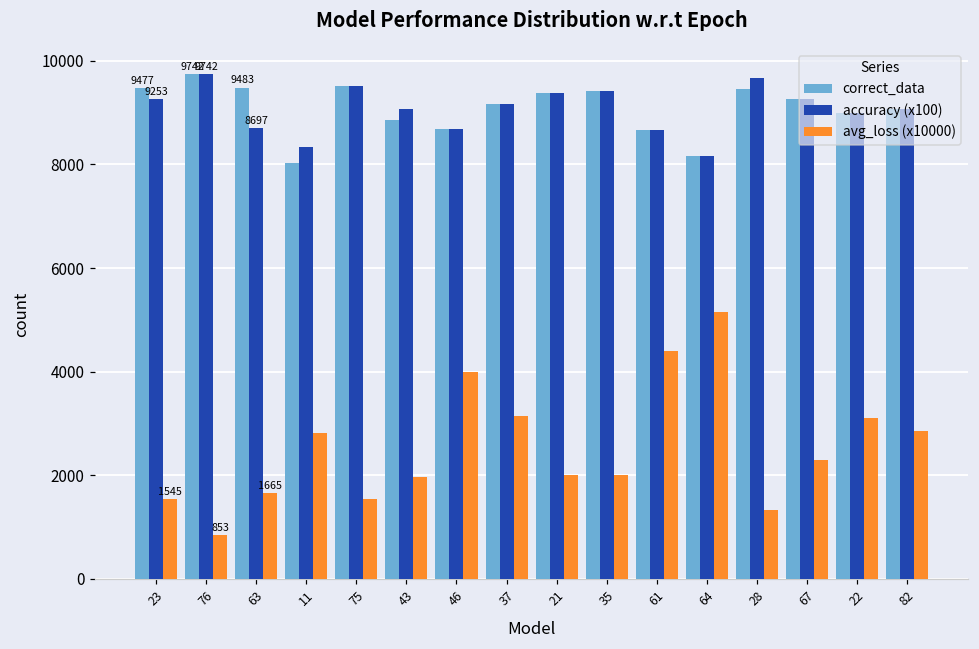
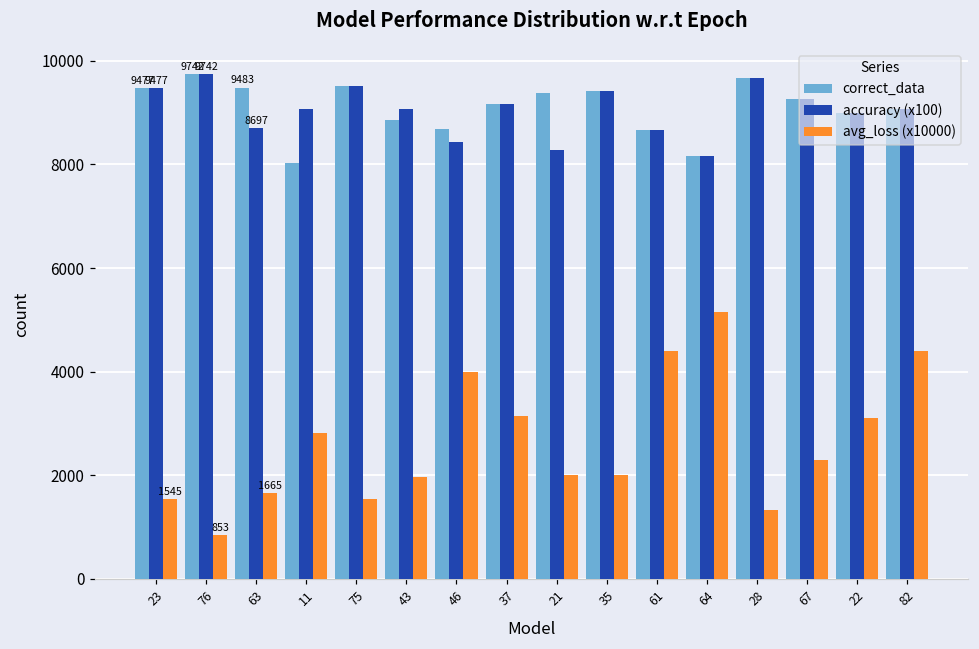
accuracy (x100), 23: 9253 -> 9477
accuracy (x100), 11: 8300 -> 9100
accuracy (x100), 46: 8700 -> 8400
accuracy (x100), 21: 9400 -> 8300
correct_data, 28: 9500 -> 9700
avg_loss (x10000), 82: 2800 -> 4400
